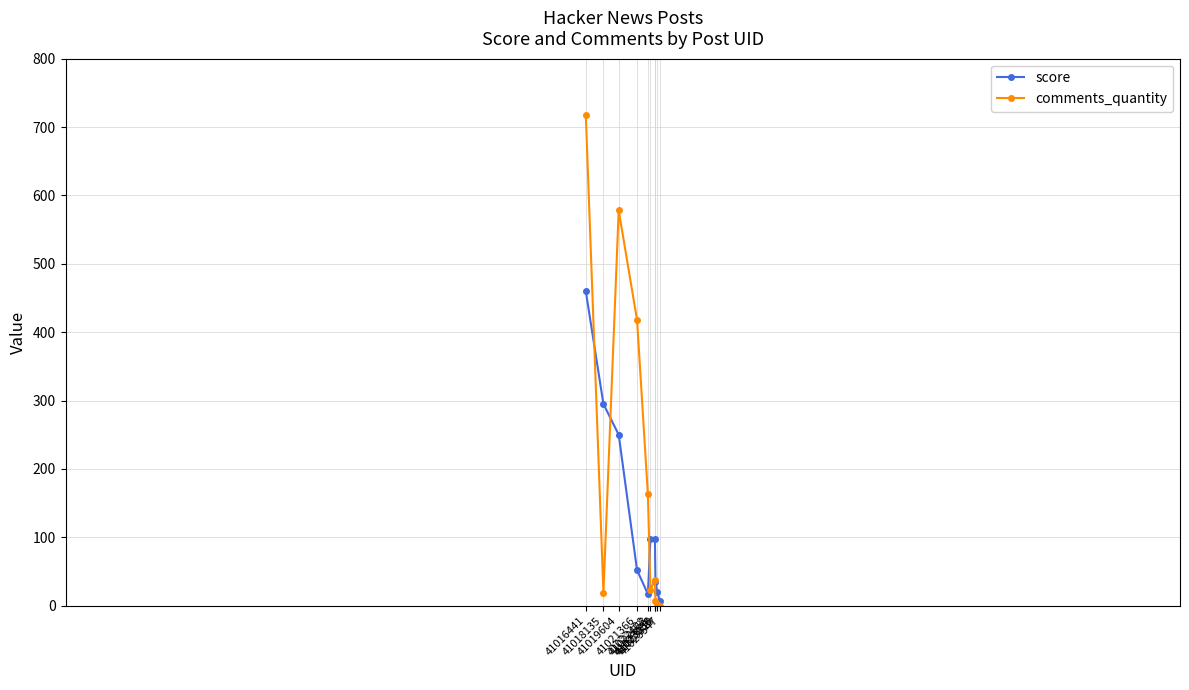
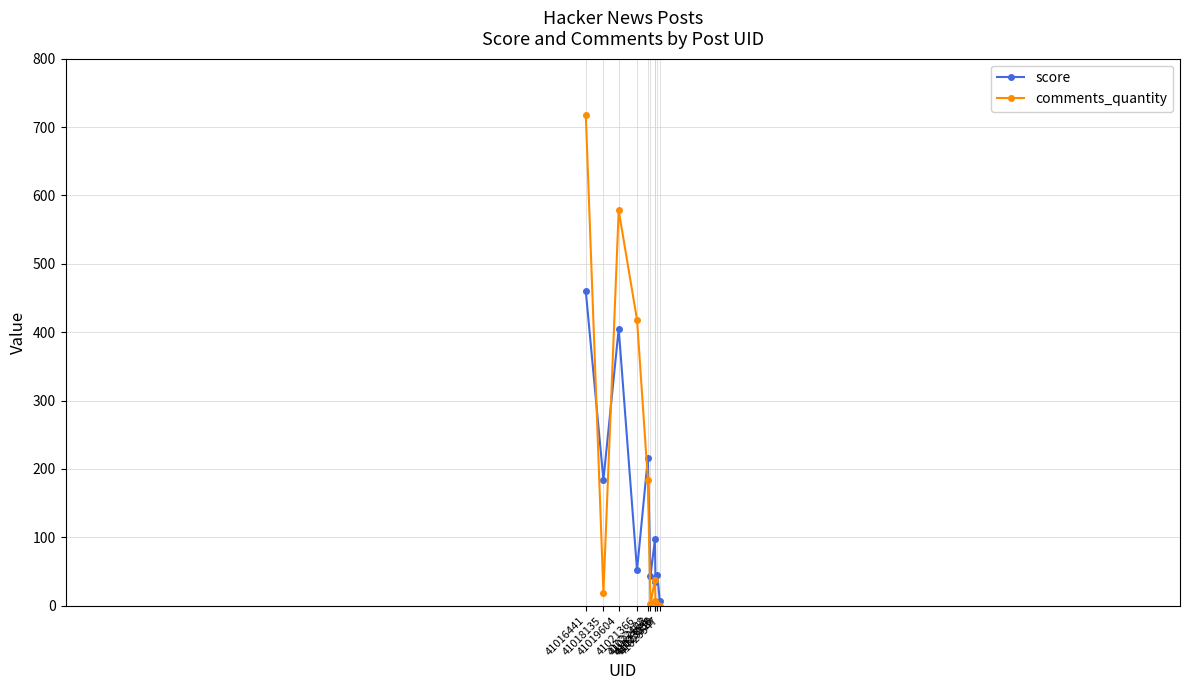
score, 41018135: 300 -> 180
score, 41019604: 250 -> 410
score, 41022408: 20 -> 220
comments_quantity, 41022408: 160 -> 180
score, 41022653: 100 -> 40
comments_quantity, 41022653: 20 -> 0
score, 41023319: 20 -> 50
